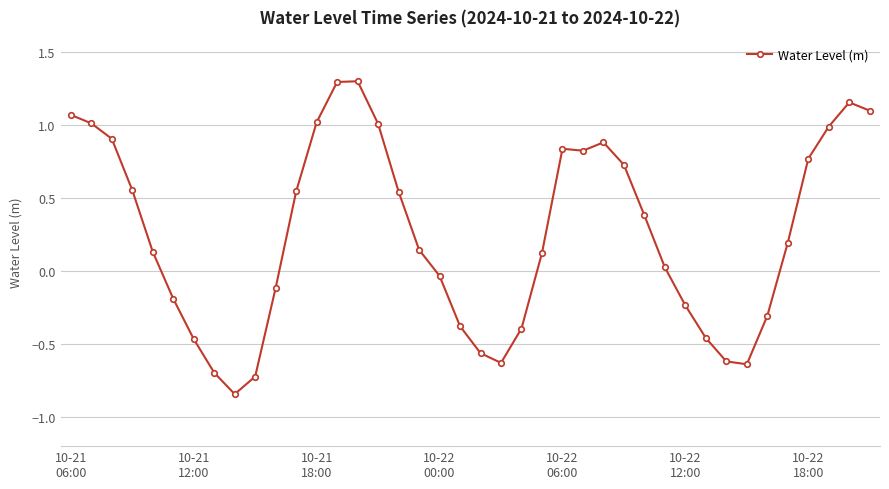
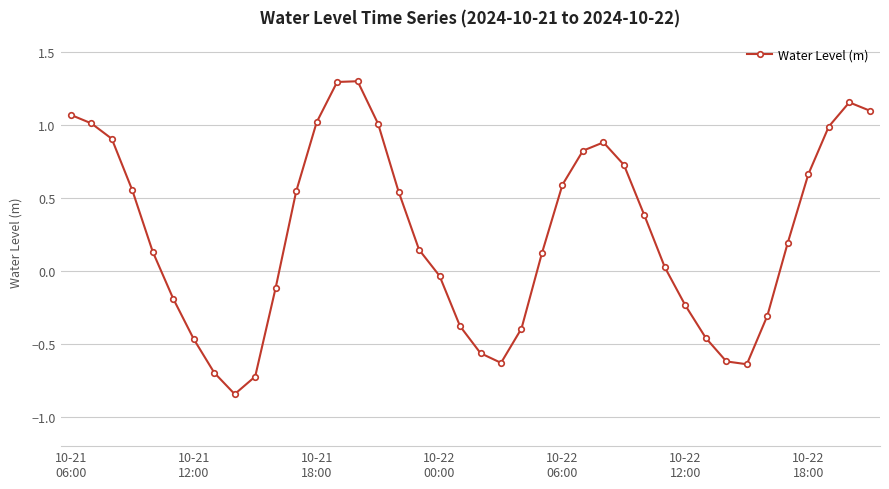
10-22 06:00: 0.83 -> 0.59
10-22 18:00: 0.77 -> 0.66
